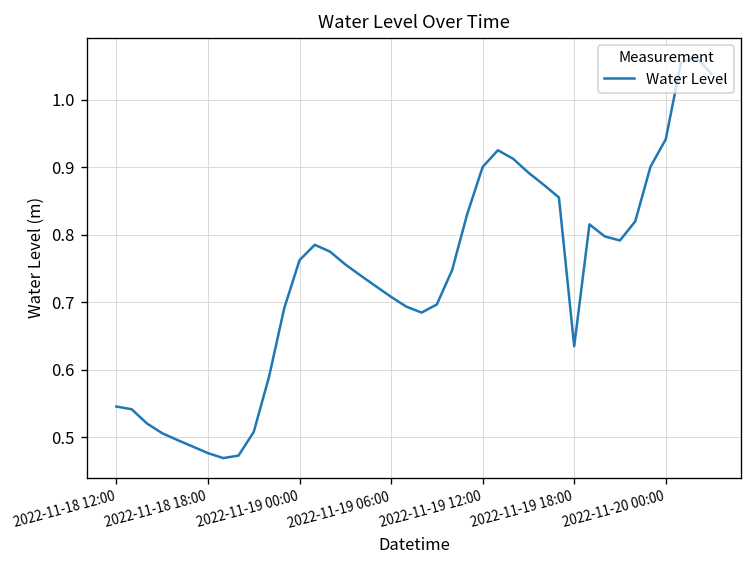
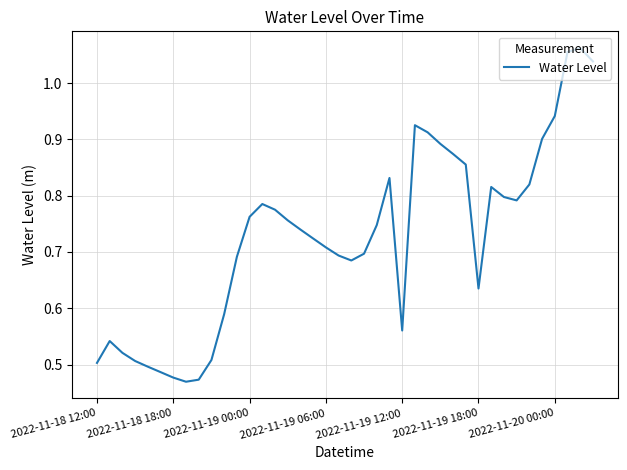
2022-11-18 12:00: 0.55 -> 0.50
2022-11-19 12:00: 0.90 -> 0.56
